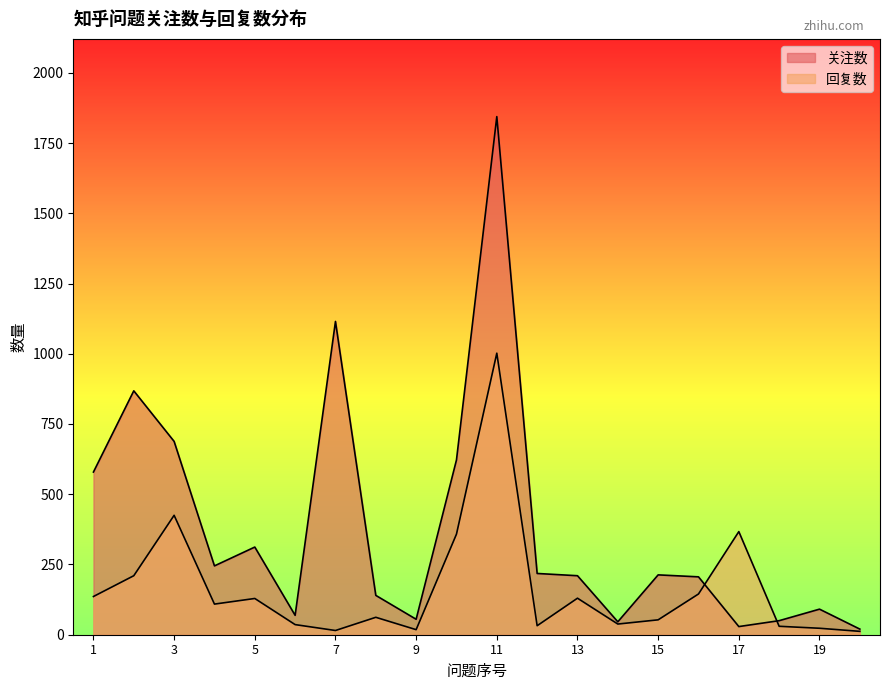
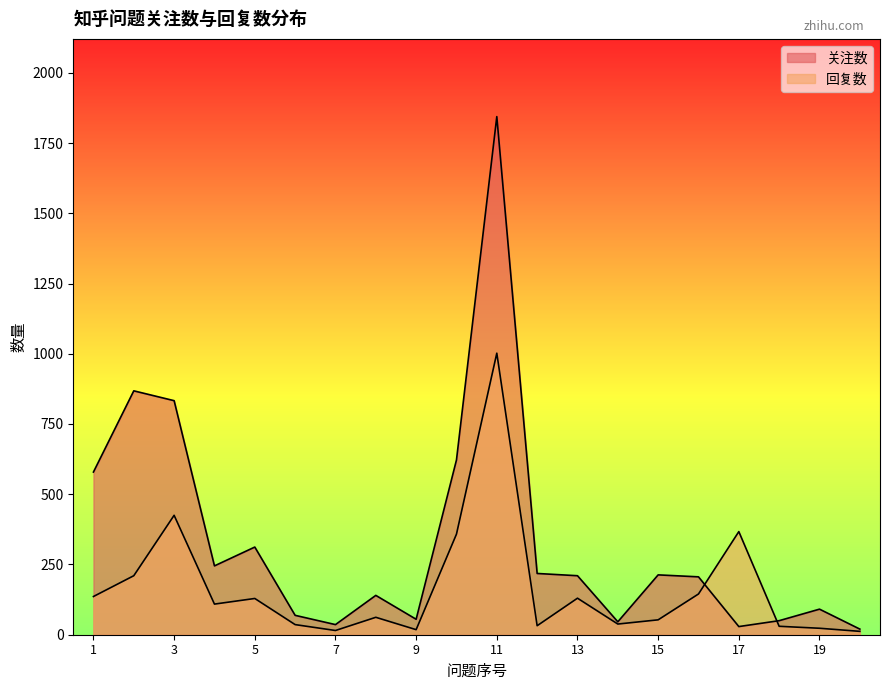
关注数, 3: 690 -> 830
关注数, 7: 1120 -> 40
